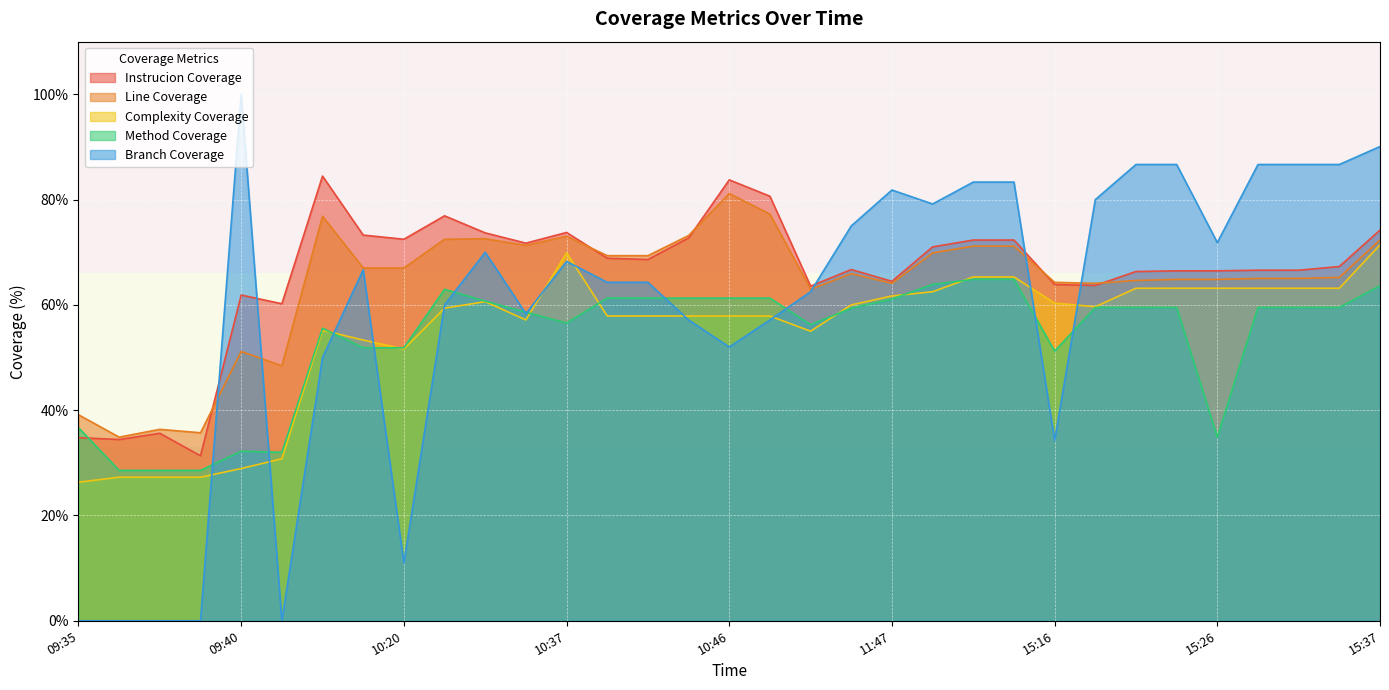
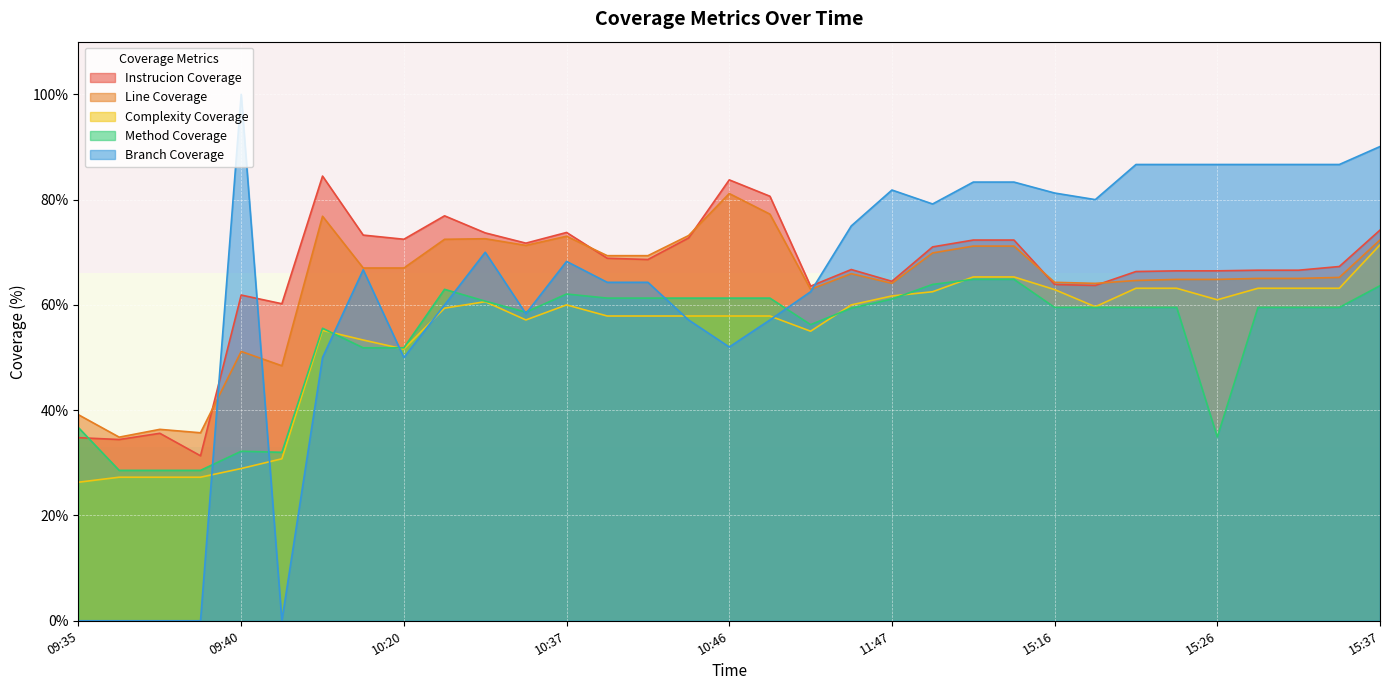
Branch Coverage, 10:20: 11% -> 50%
Complexity Coverage, 10:37: 70% -> 60%
Method Coverage, 10:37: 57% -> 62%
Complexity Coverage, 15:16: 60% -> 63%
Method Coverage, 15:16: 51% -> 60%
Branch Coverage, 15:16: 34% -> 81%
Complexity Coverage, 15:26: 63% -> 61%
Branch Coverage, 15:26: 72% -> 87%
